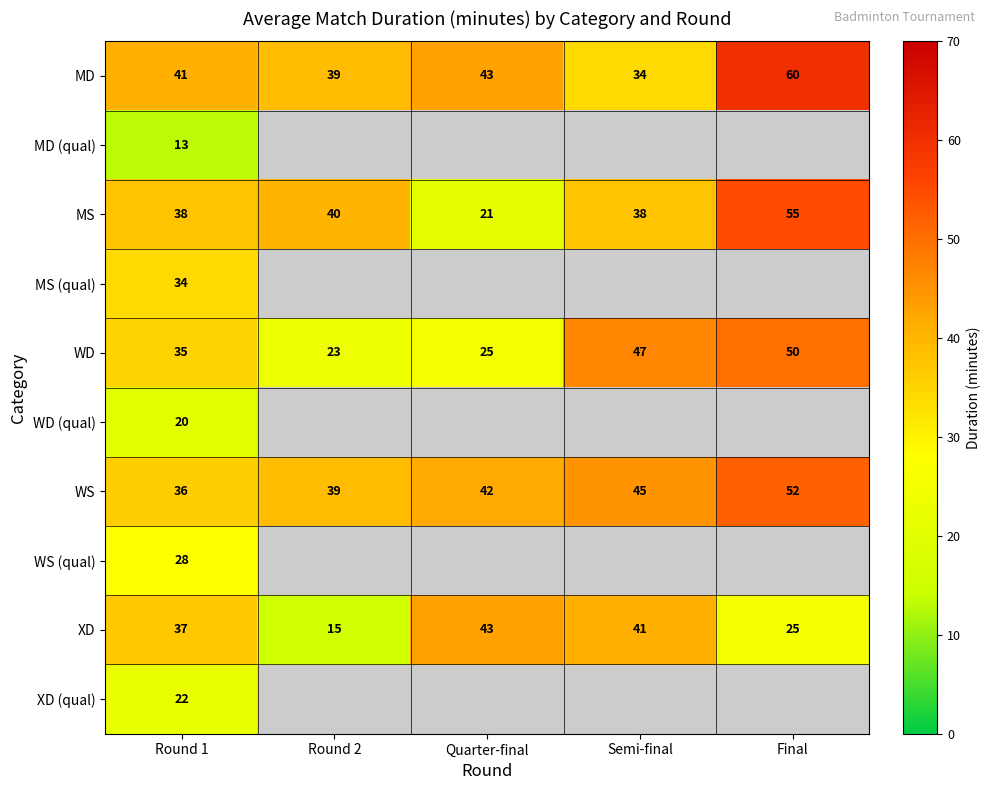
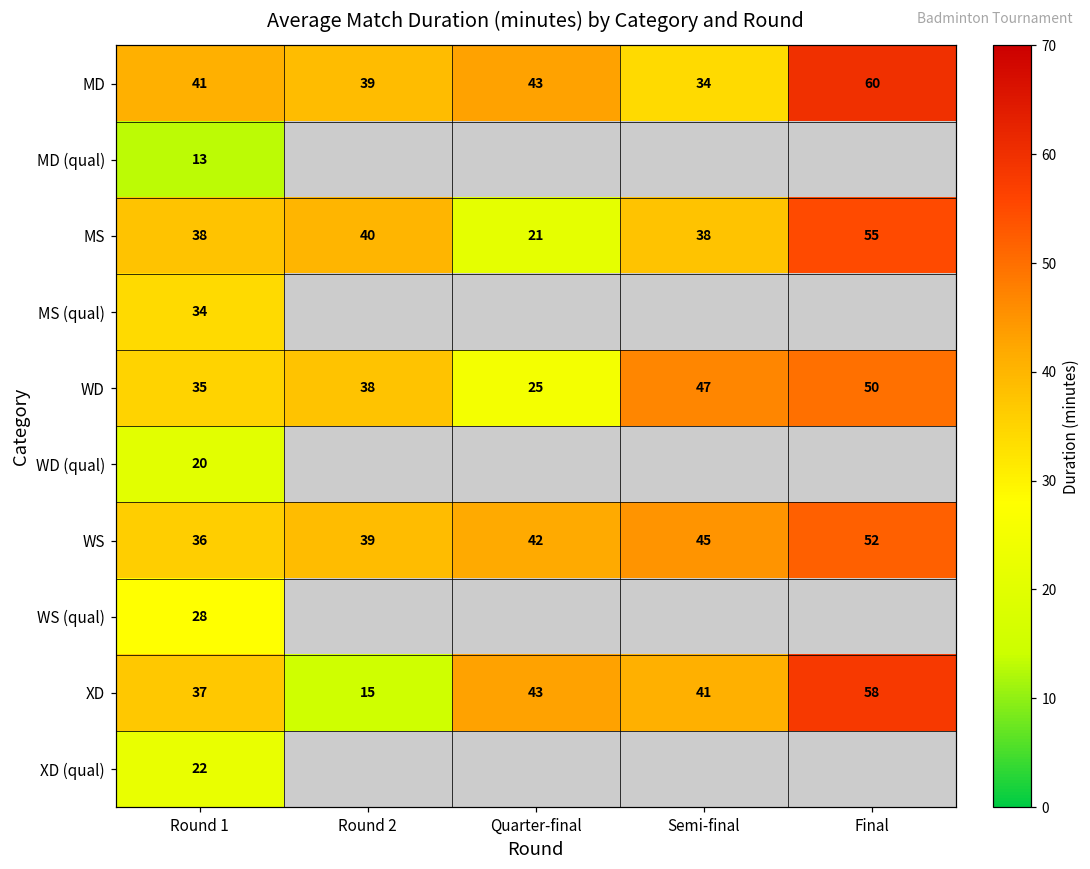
WD, Round 2: 23 -> 38
XD, Final: 25 -> 58
